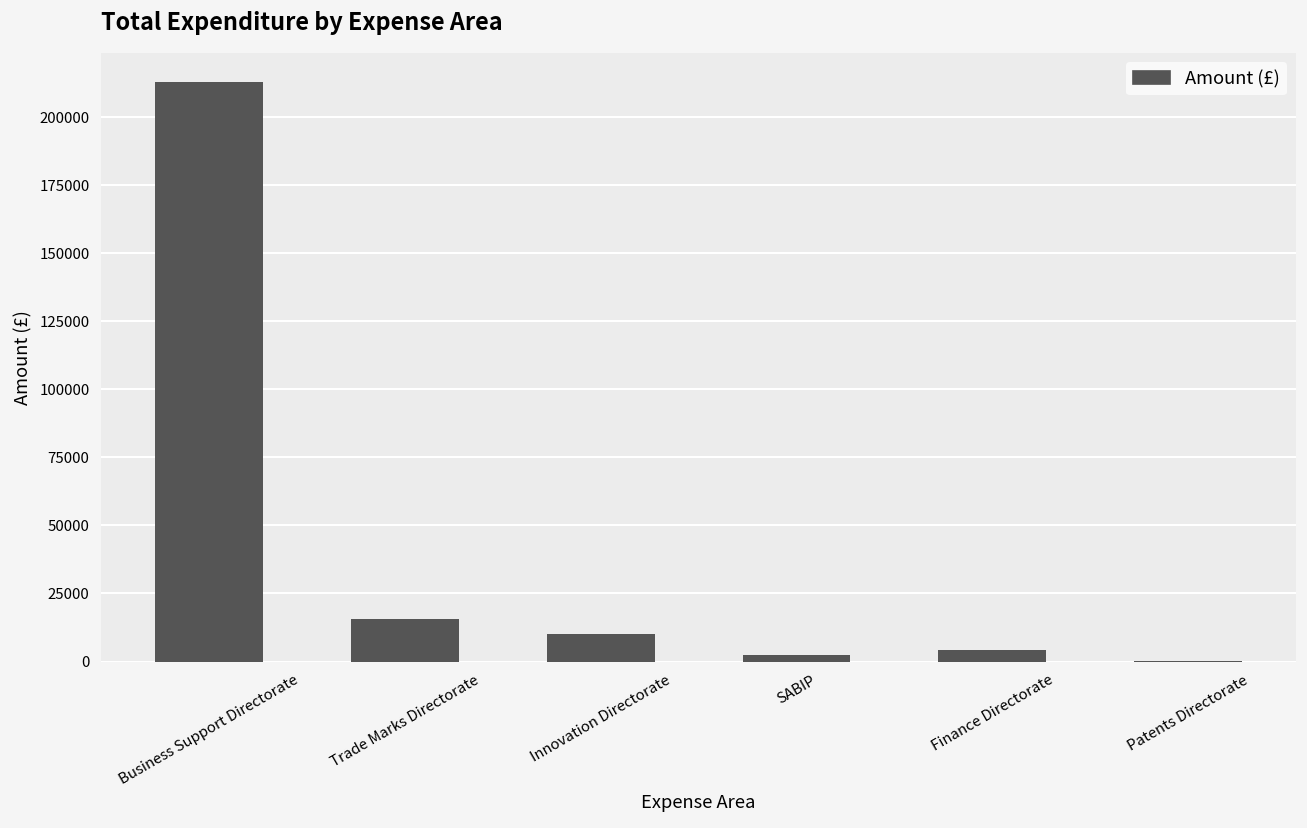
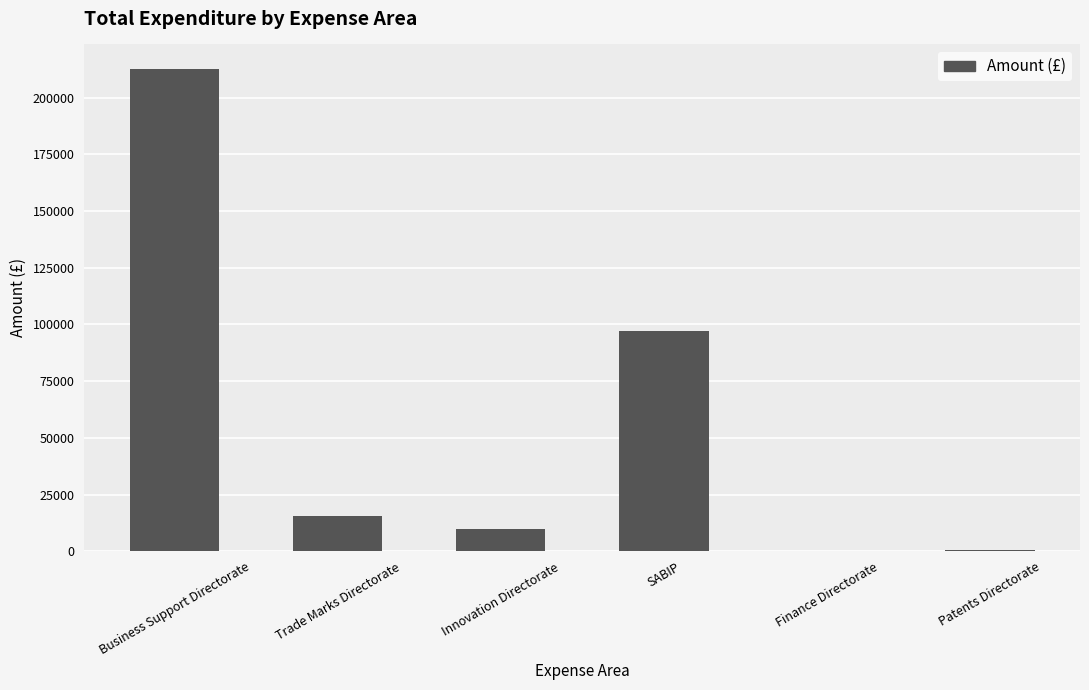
SABIP: 2000 -> 97000
Finance Directorate: 4000 -> 0
